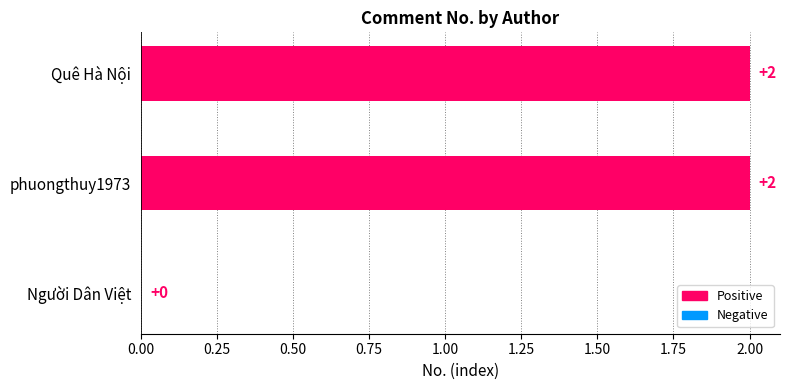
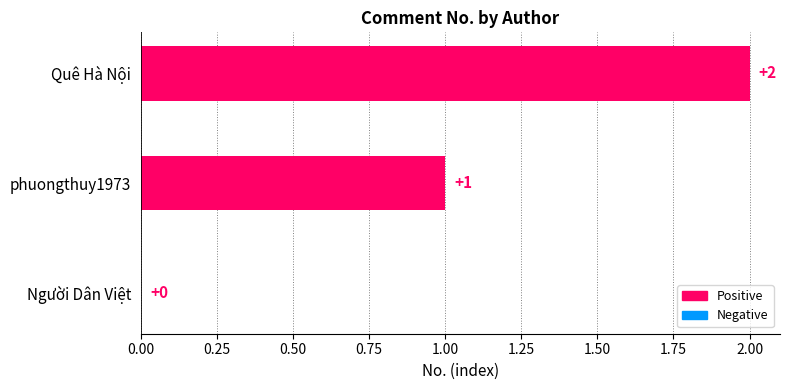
phuongthuy1973: +2 -> +1
